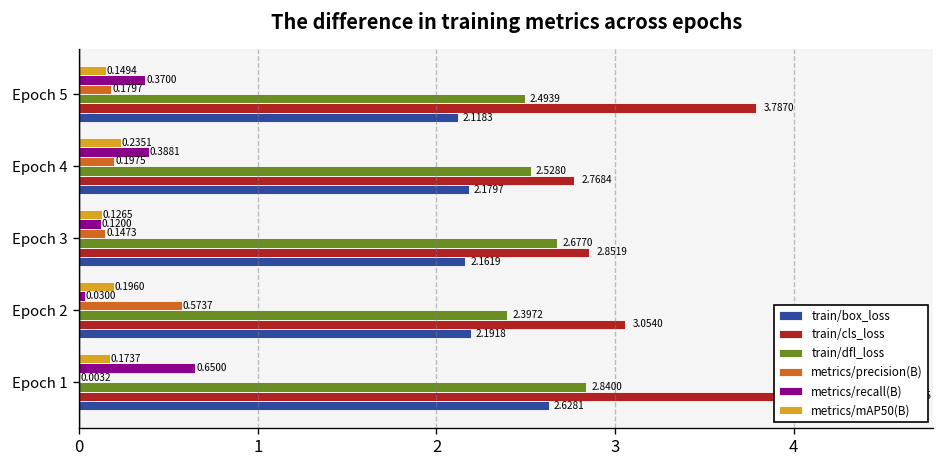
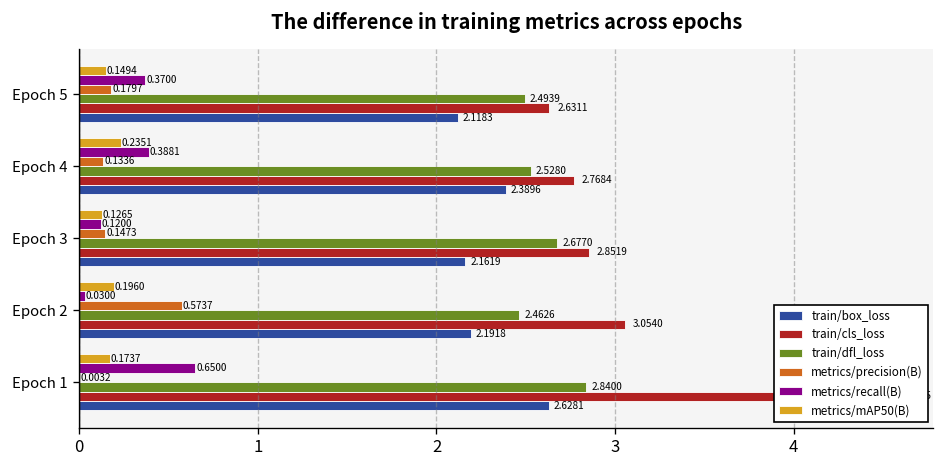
train/cls_loss, Epoch 5: 3.7870 -> 2.6311
metrics/precision(B), Epoch 4: 0.1975 -> 0.1336
train/box_loss, Epoch 4: 2.1797 -> 2.3896
train/dfl_loss, Epoch 2: 2.3972 -> 2.4626
